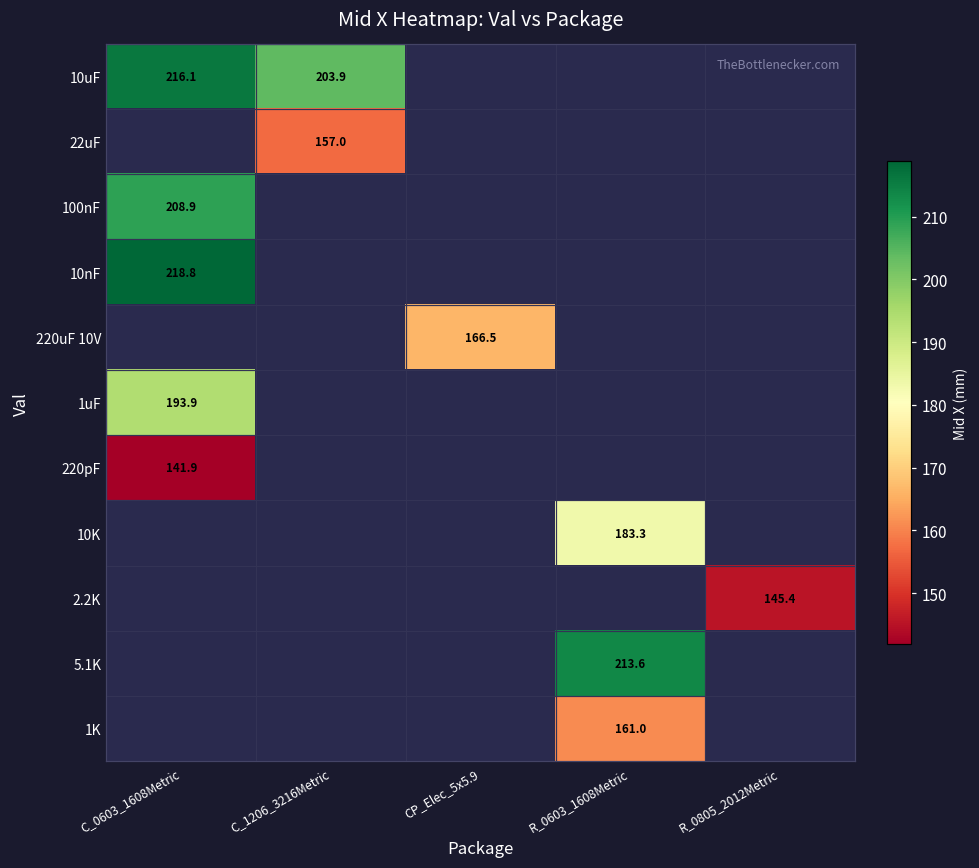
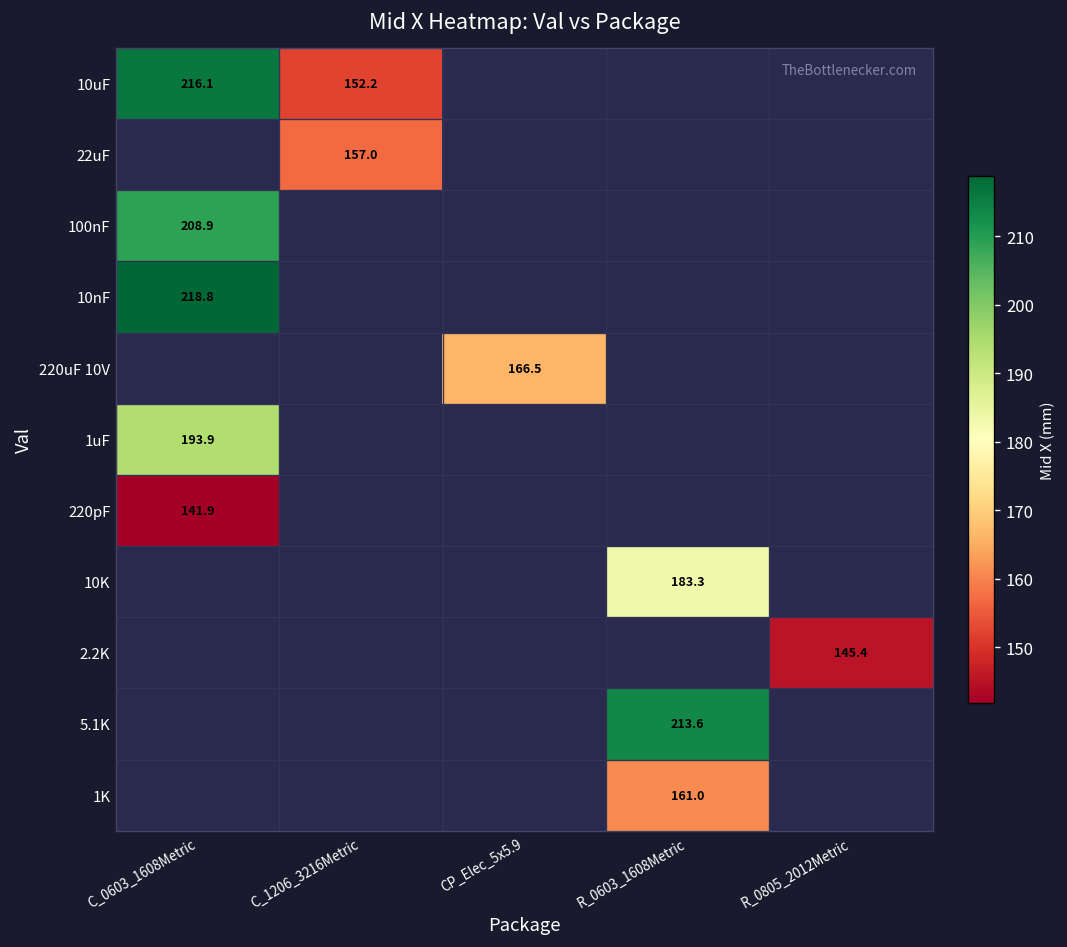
10uF, C_1206_3216Metric: 203.9 -> 152.2
